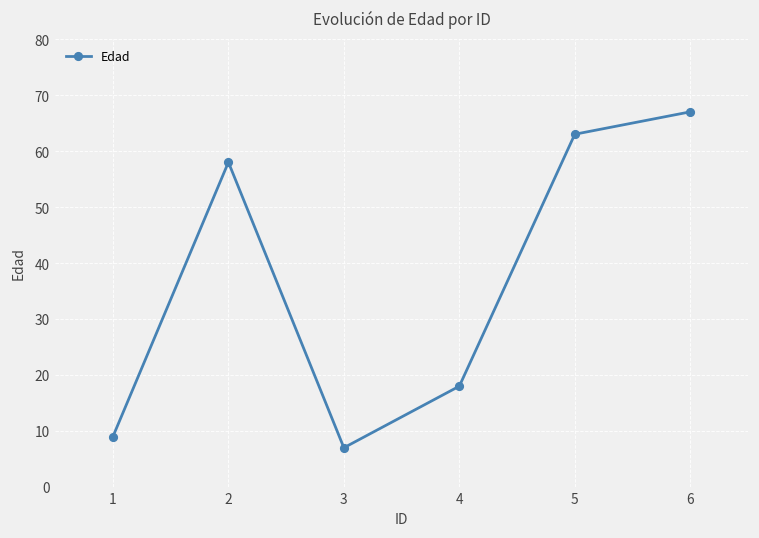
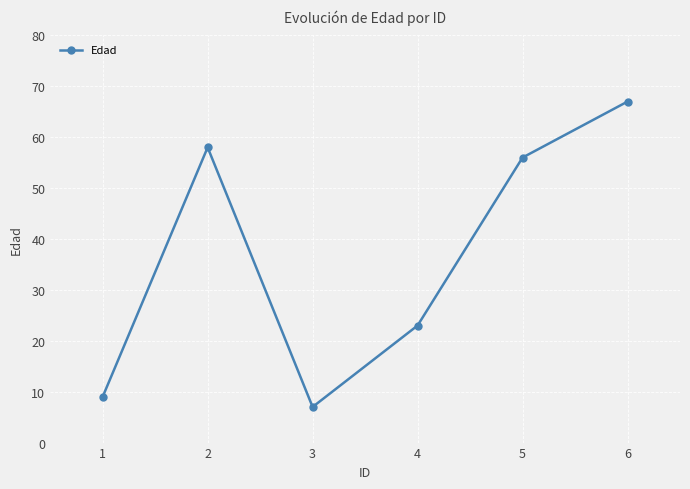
4: 18 -> 23
5: 63 -> 56
